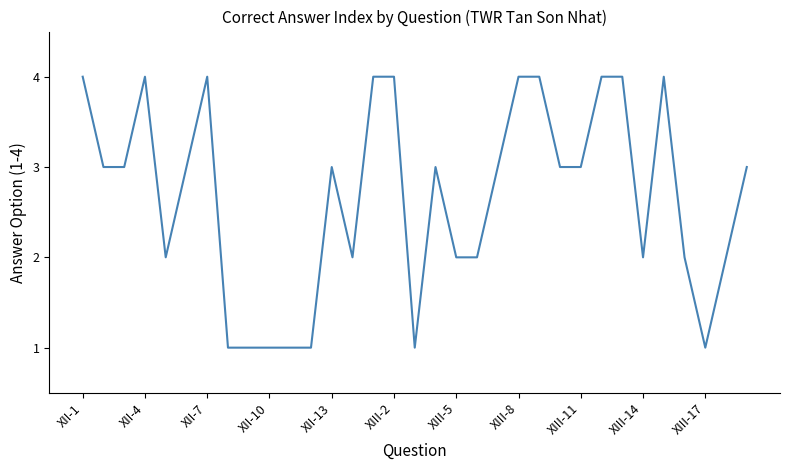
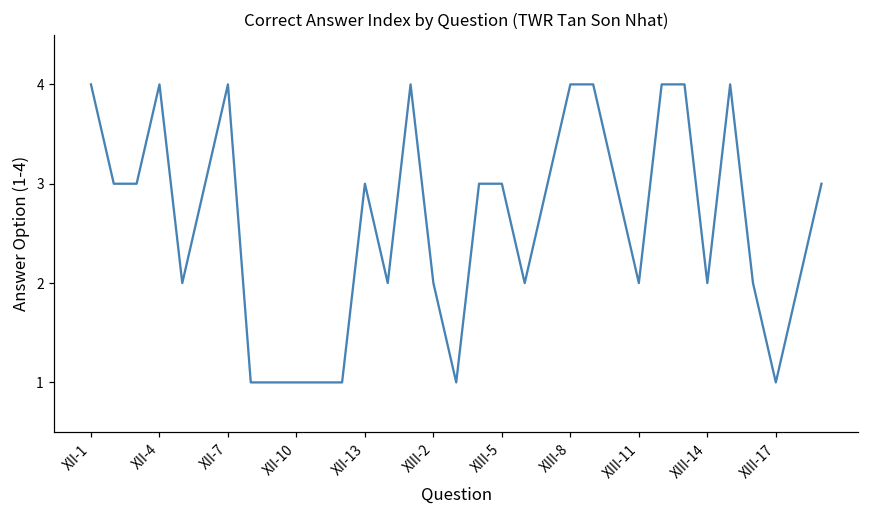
XIII-2: 4 -> 2
XIII-5: 2 -> 3
XIII-11: 3 -> 2
